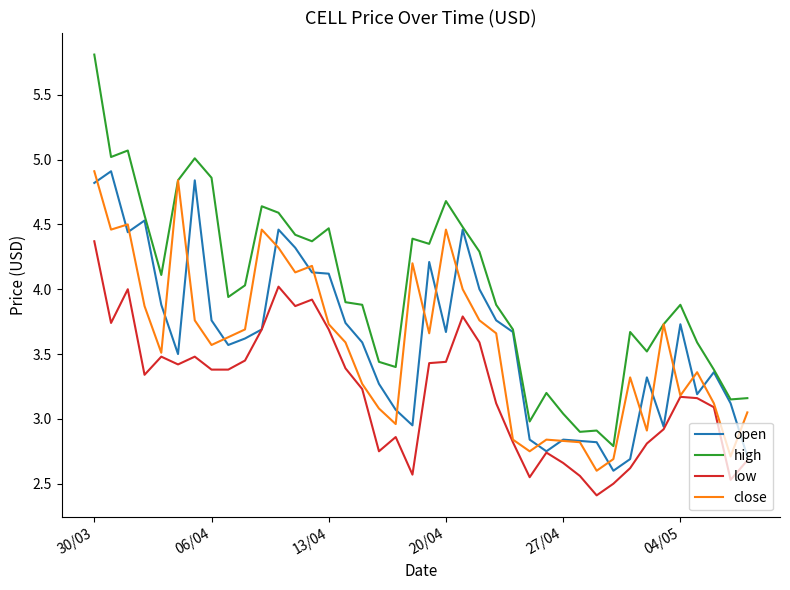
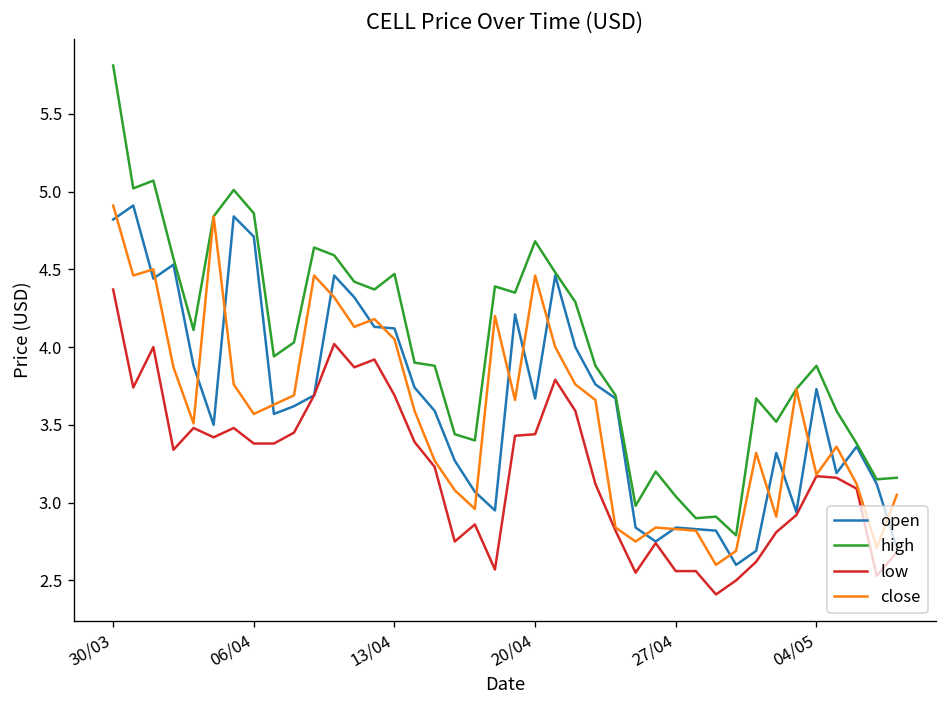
open, 06/04: 3.76 -> 4.71
close, 13/04: 3.73 -> 4.05
low, 27/04: 2.66 -> 2.56
